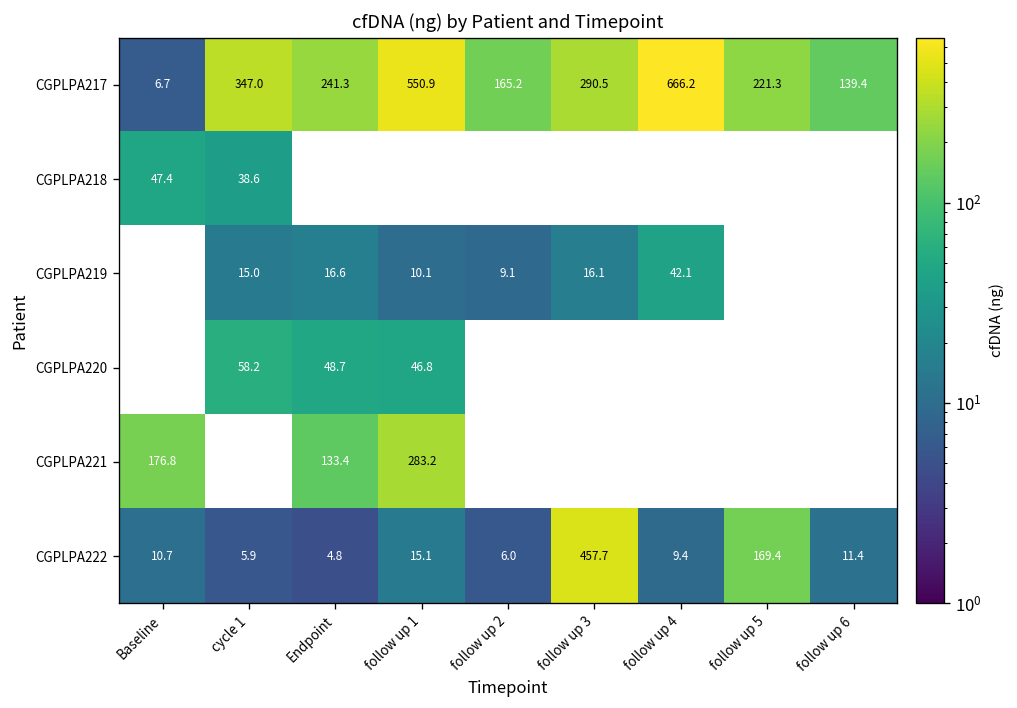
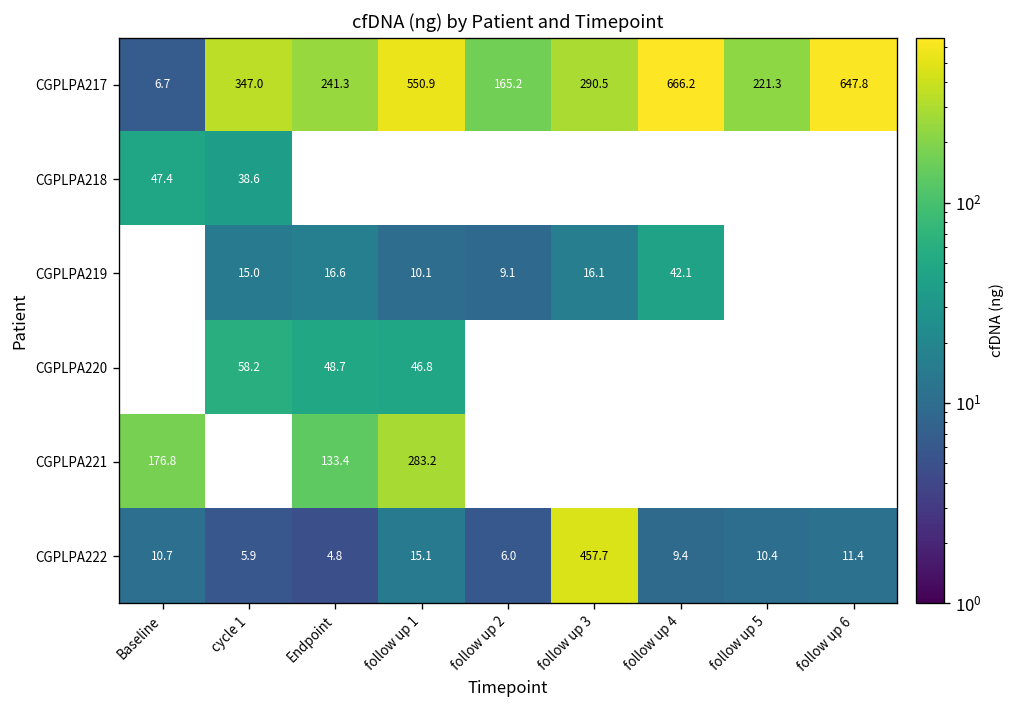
CGPLPA217, follow up 6: 139.4 -> 647.8
CGPLPA222, follow up 5: 169.4 -> 10.4
